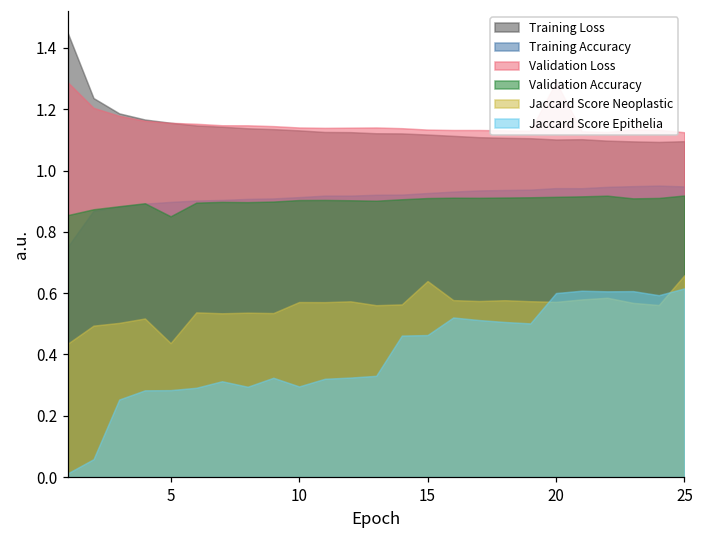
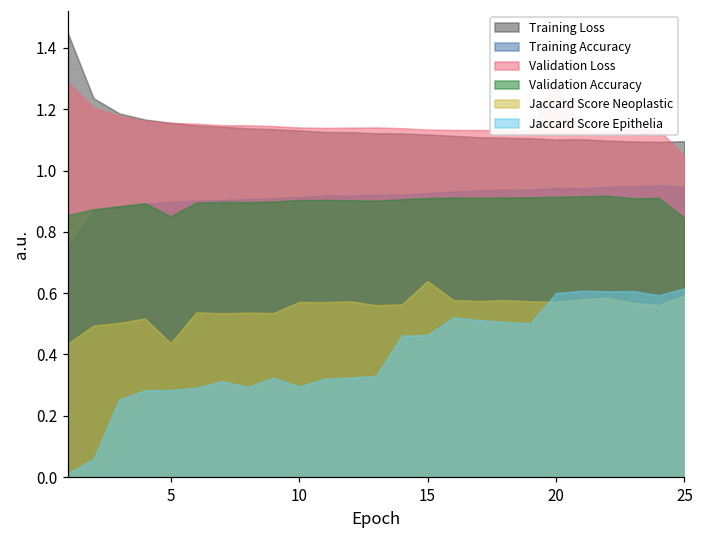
Validation Loss, 25: 1.12 -> 1.05
Validation Accuracy, 25: 0.92 -> 0.85
Jaccard Score Neoplastic, 25: 0.66 -> 0.59
